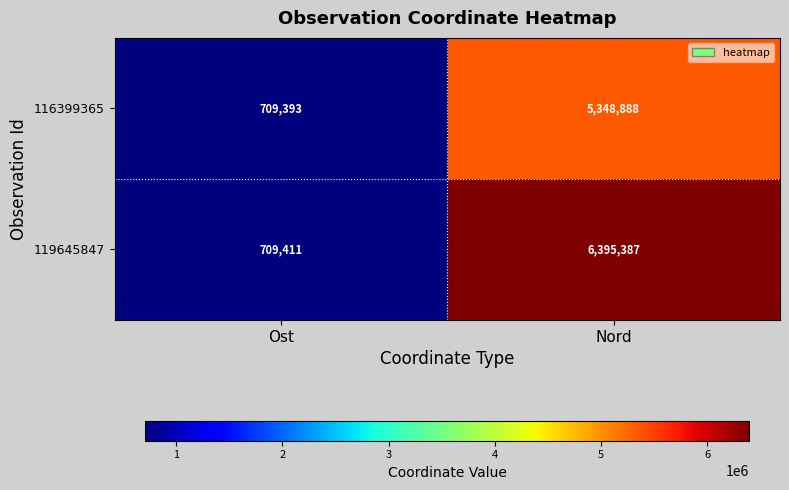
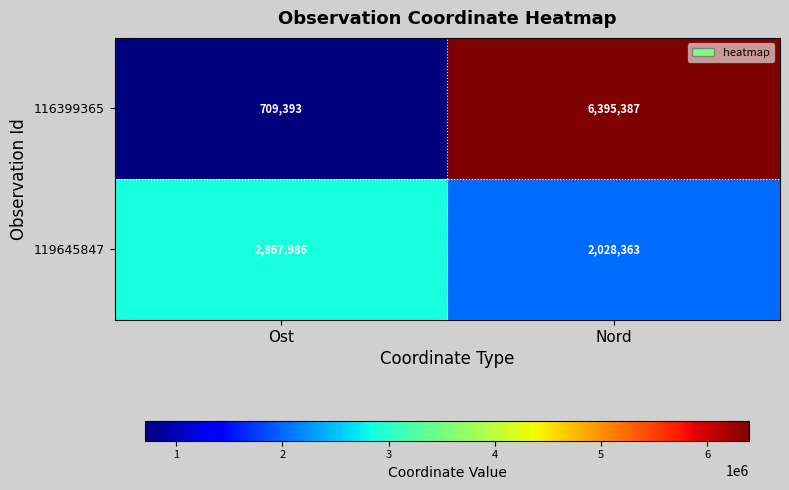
116399365, Nord: 5,348,888 -> 6,395,387
119645847, Ost: 709,411 -> 2,867,986
119645847, Nord: 6,395,387 -> 2,028,363
